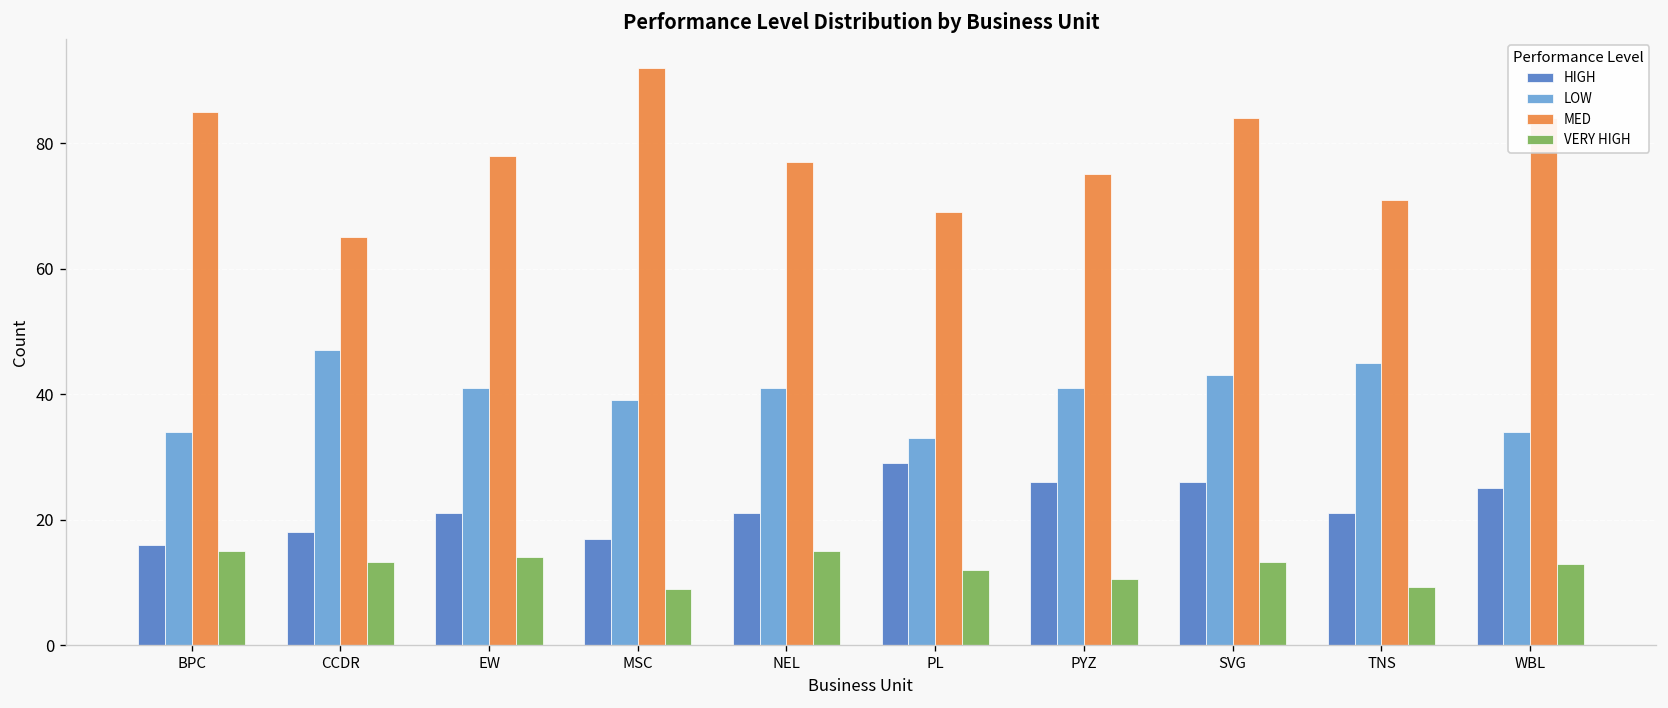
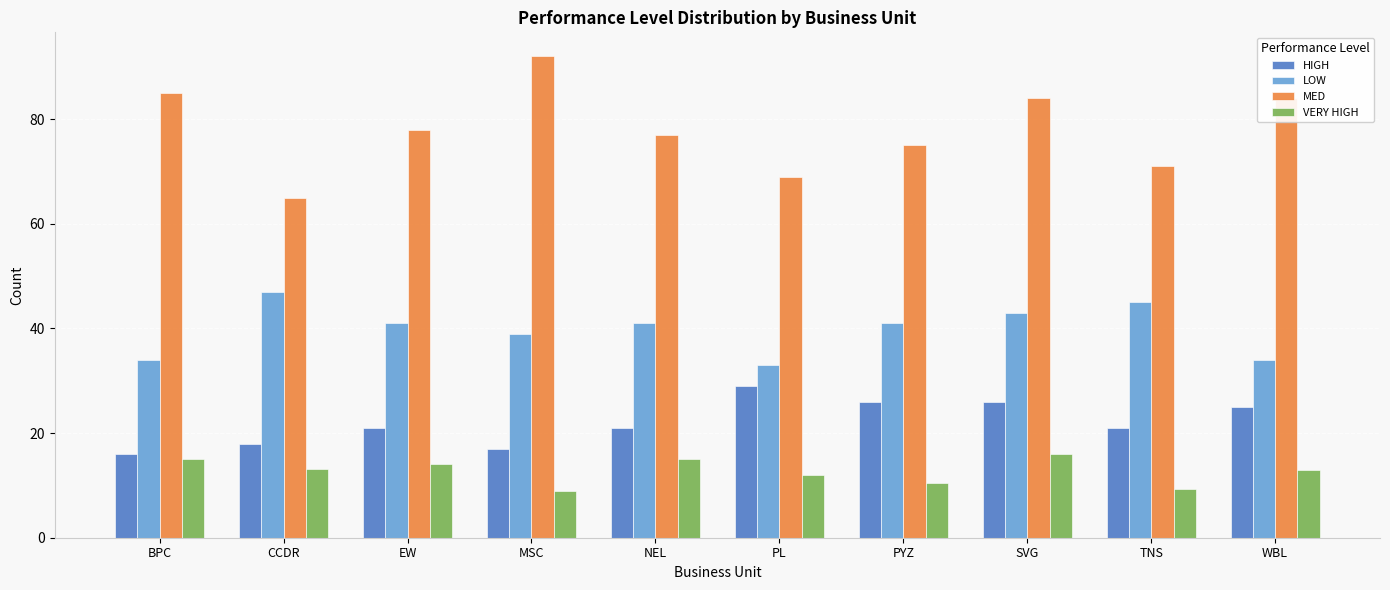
VERY HIGH, SVG: 13 -> 16
